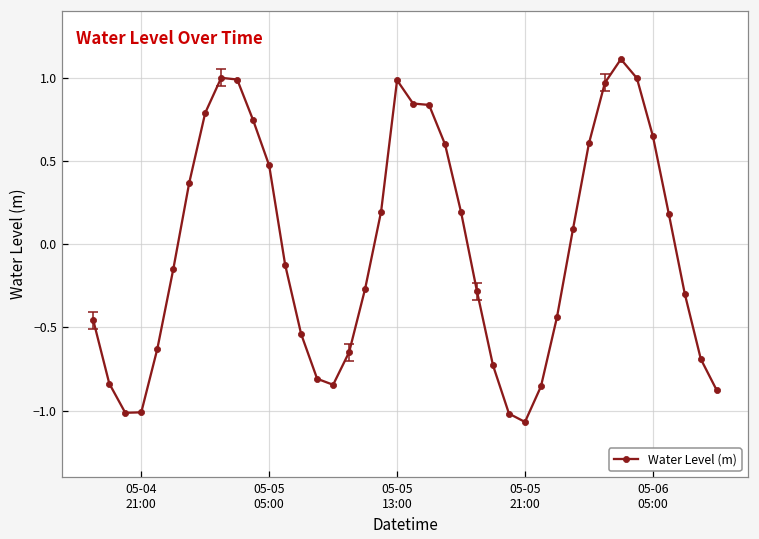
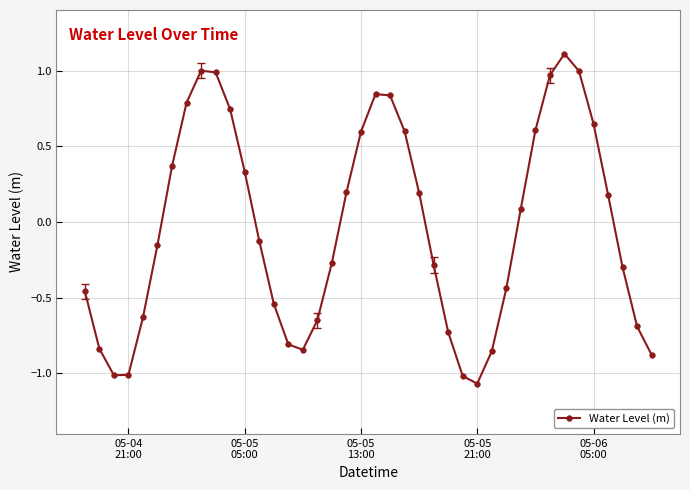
Water Level (m), 05-05 05:00: 0.47 -> 0.33
Water Level (m), 05-05 13:00: 0.98 -> 0.60
